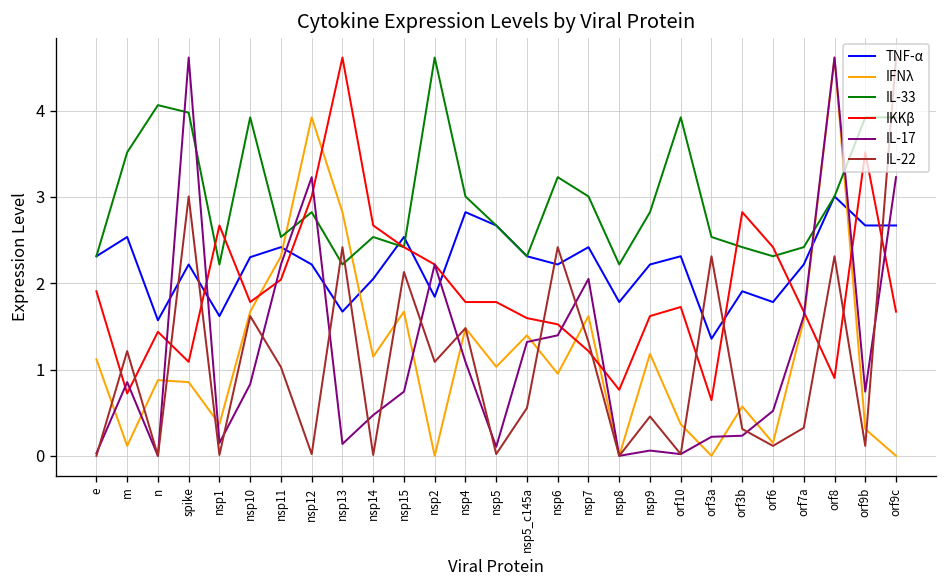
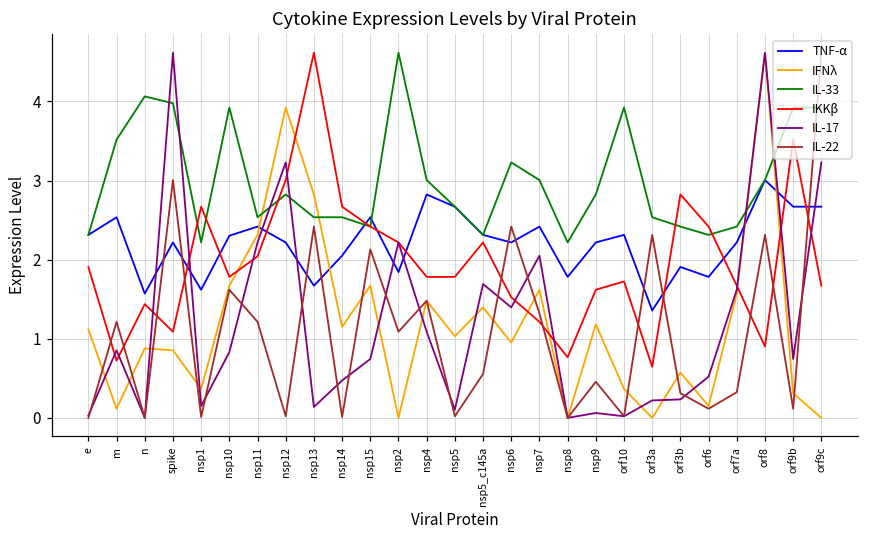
IL-22, nsp11: 1.0 -> 1.2
IL-33, nsp13: 2.2 -> 2.5
IKKβ, nsp5_c145a: 1.6 -> 2.2
IL-17, nsp5_c145a: 1.3 -> 1.7
